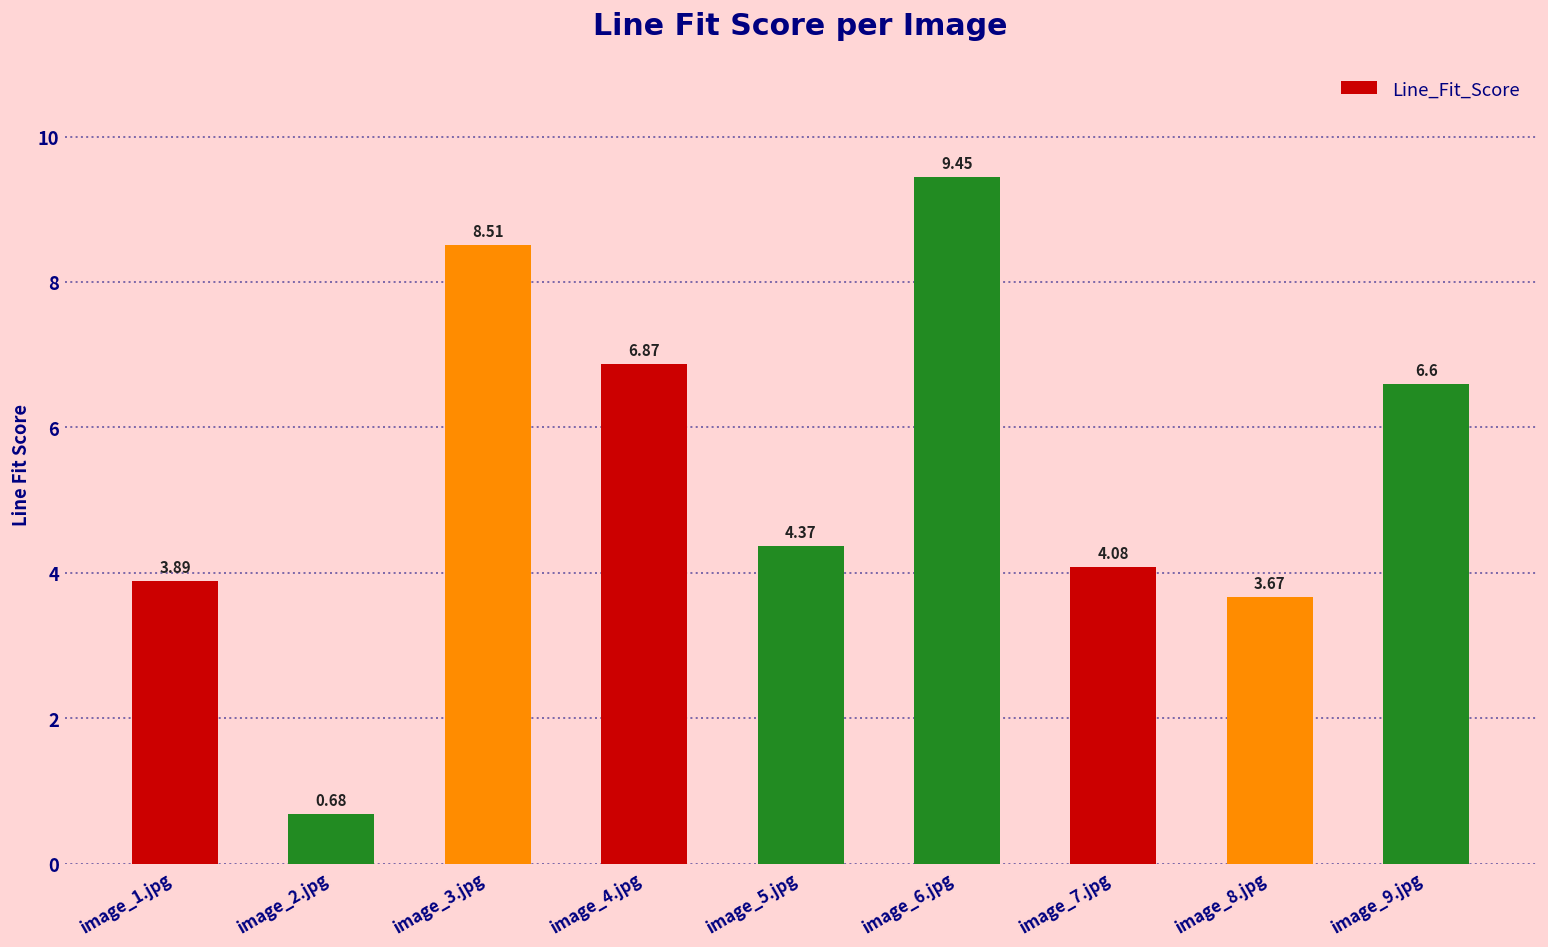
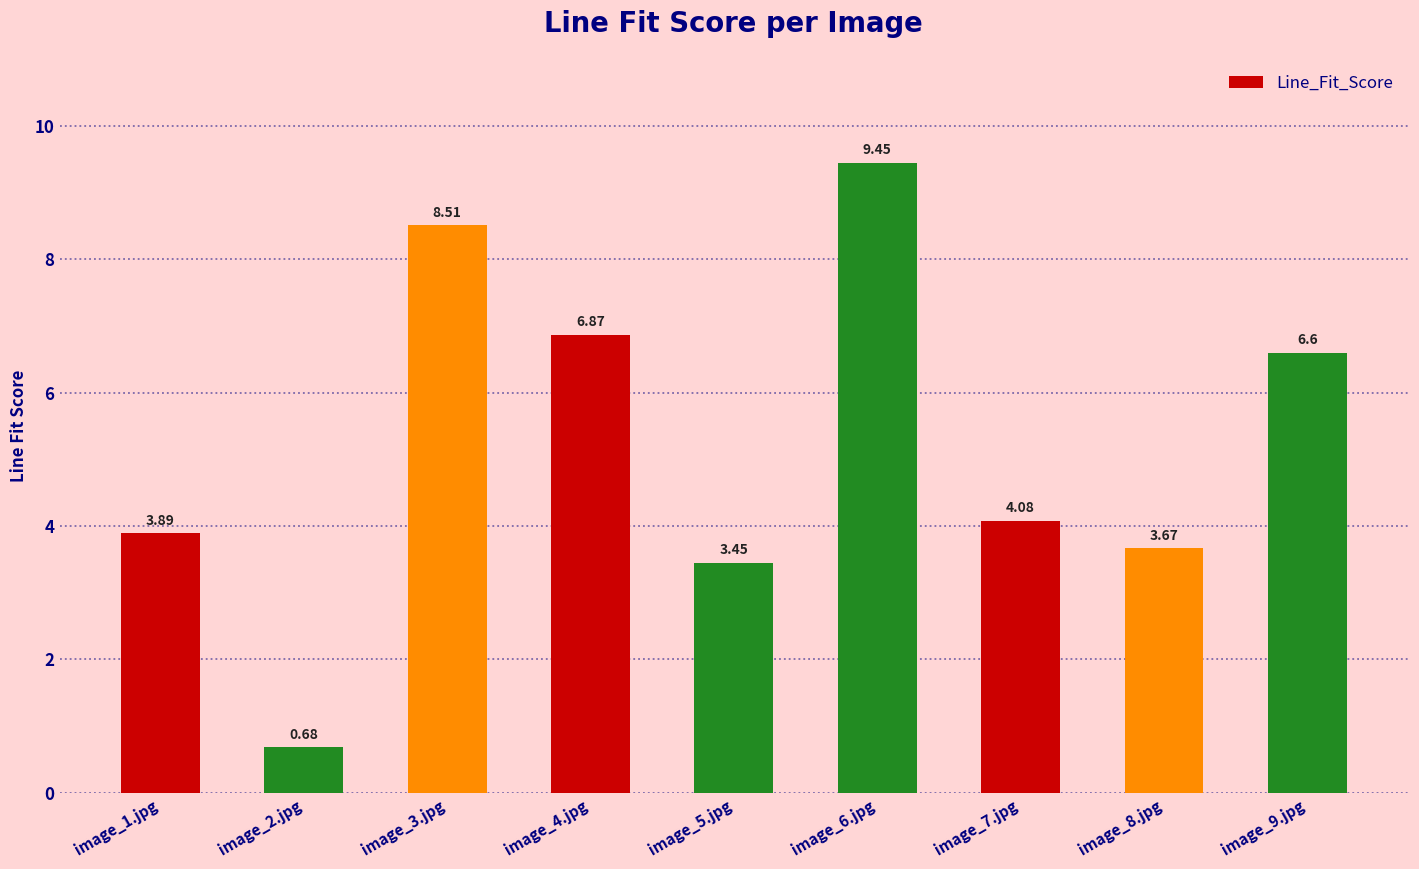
image_5.jpg: 4.37 -> 3.45
